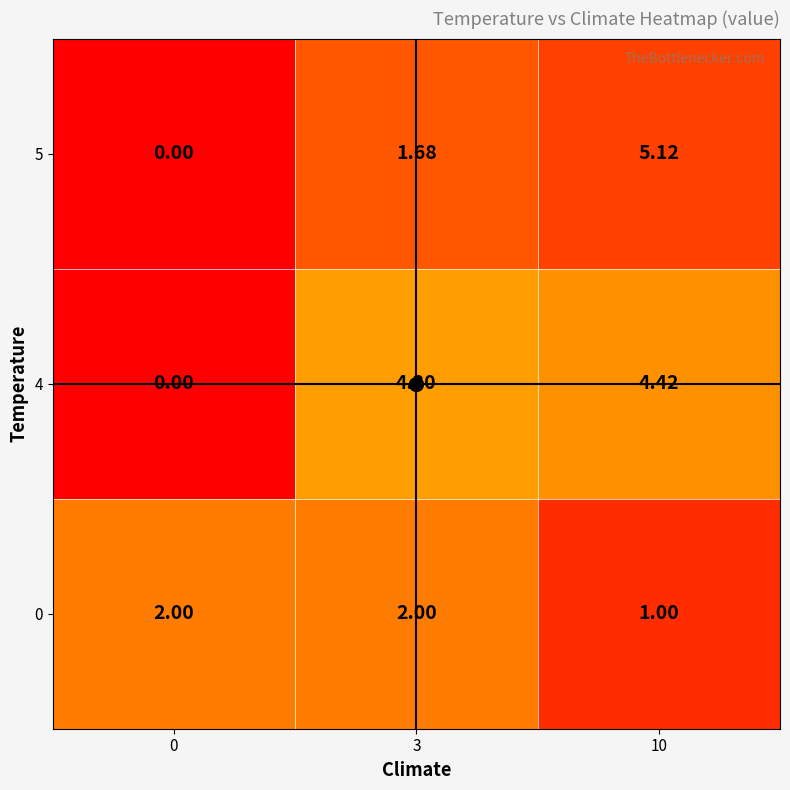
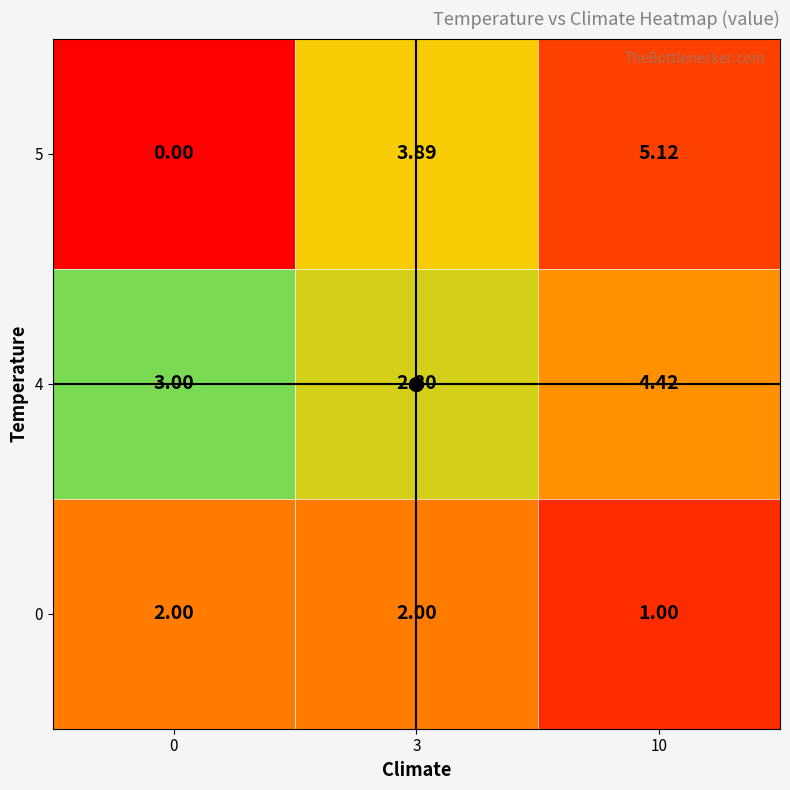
5, 3: 1.68 -> 3.89
4, 0: 0.00 -> 3.00
4, 3: 4.30 -> 2.80
